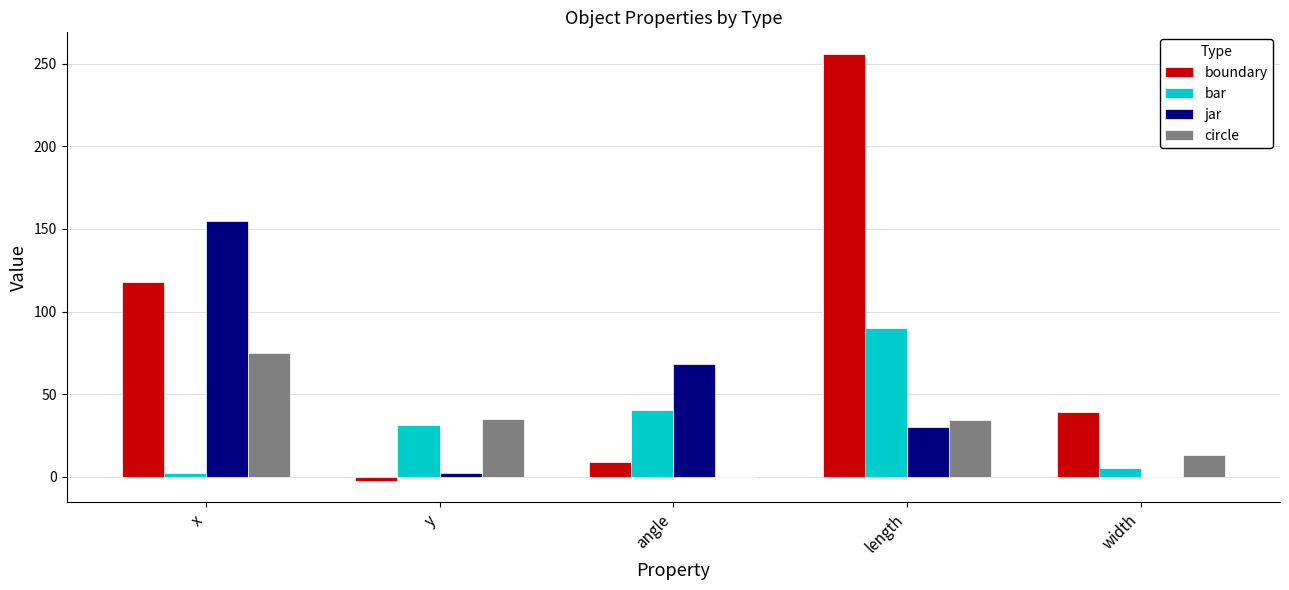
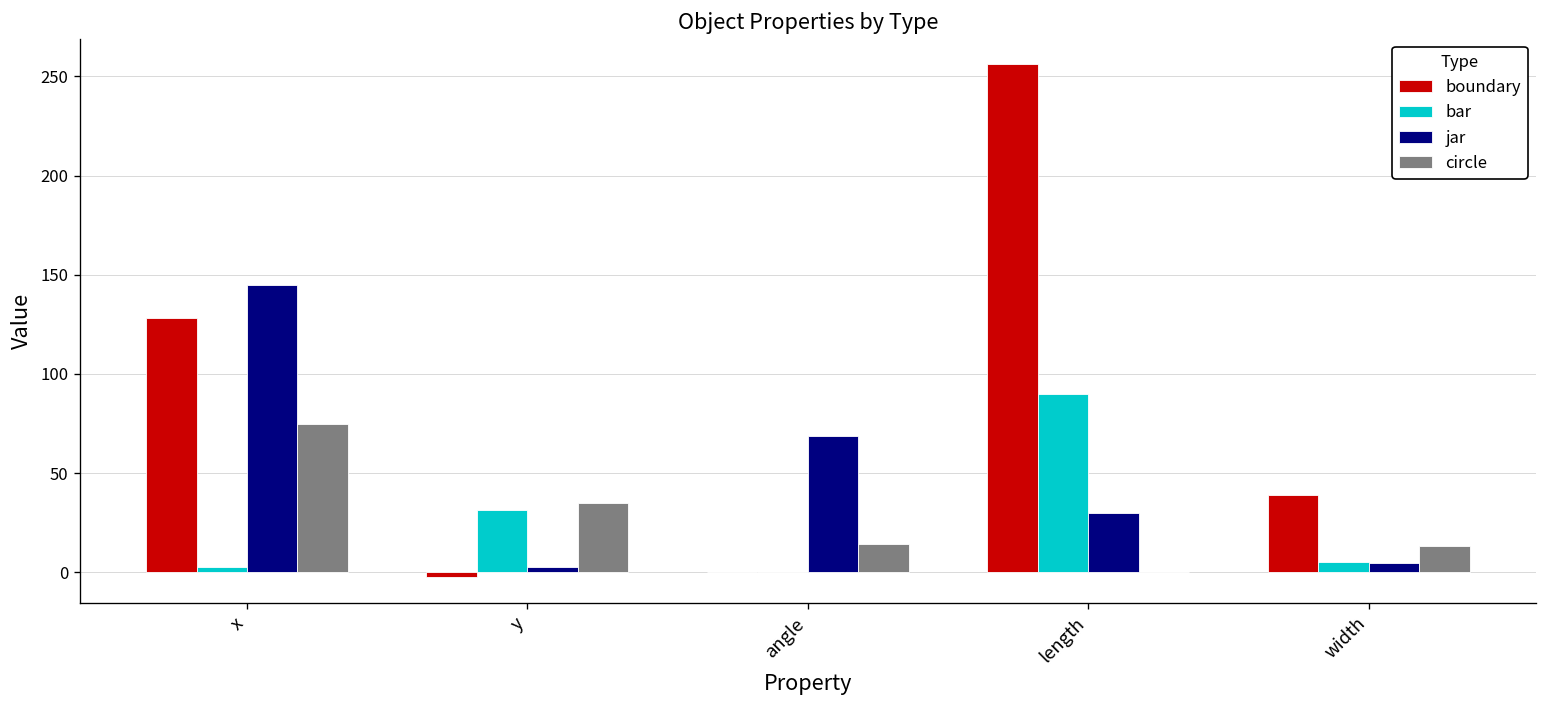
boundary, x: 118 -> 128
jar, x: 155 -> 145
boundary, angle: 9 -> 0
bar, angle: 41 -> 0
circle, angle: 0 -> 14
circle, length: 34 -> 0
jar, width: 0 -> 5
